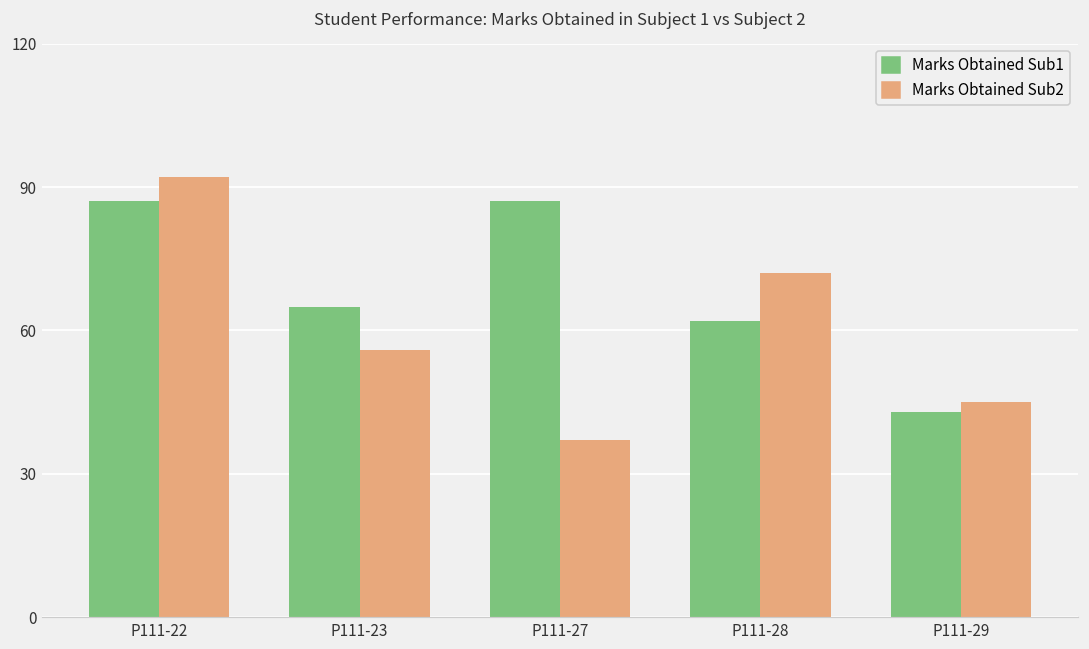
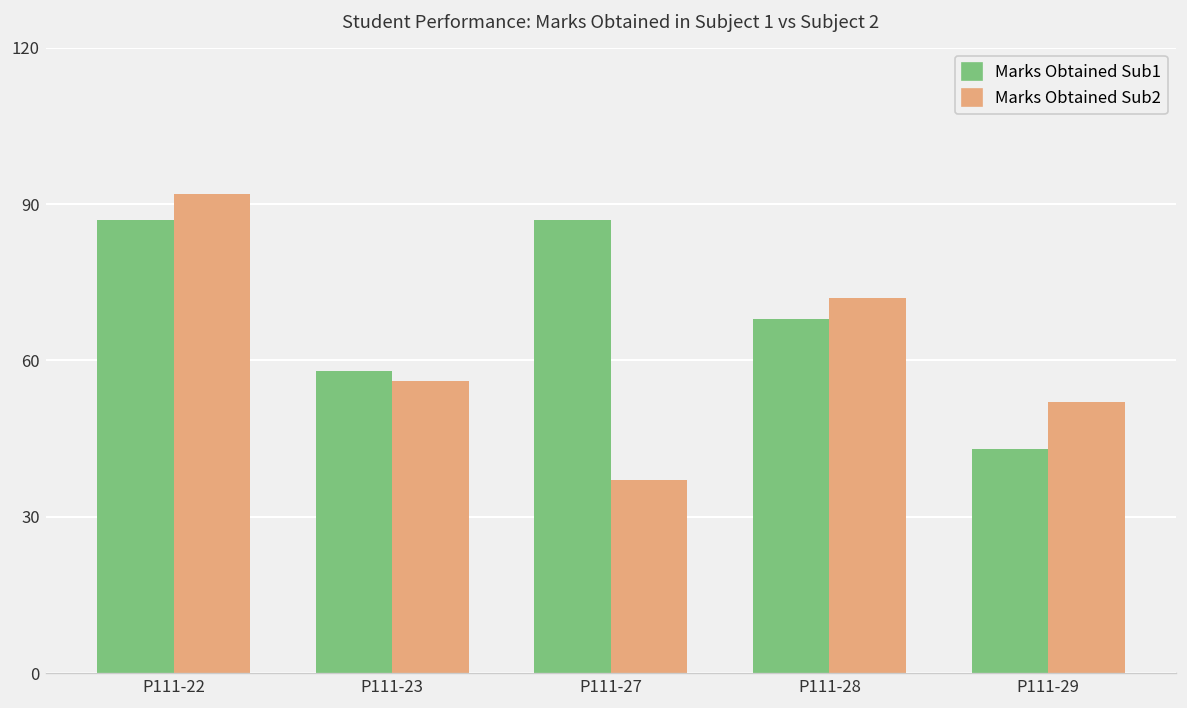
Marks Obtained Sub1, P111-23: 65 -> 58
Marks Obtained Sub1, P111-28: 62 -> 68
Marks Obtained Sub2, P111-29: 45 -> 52
